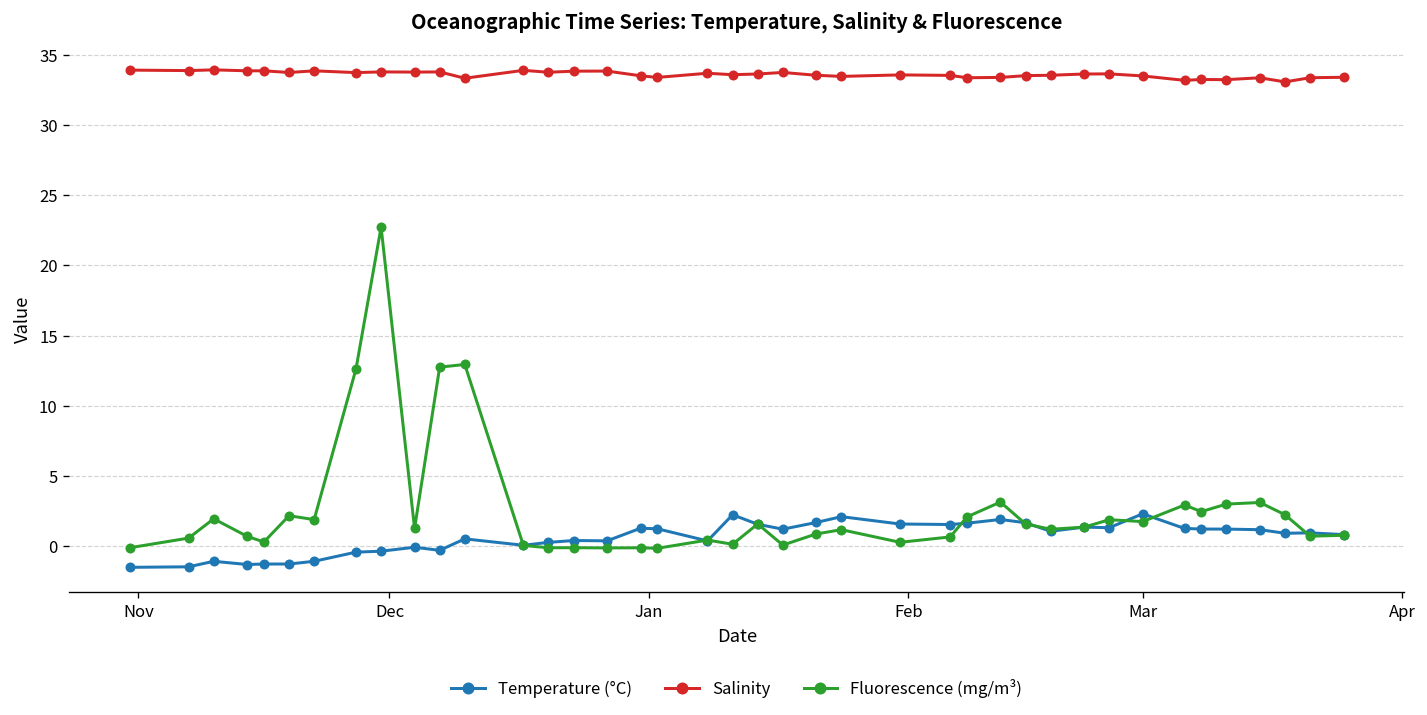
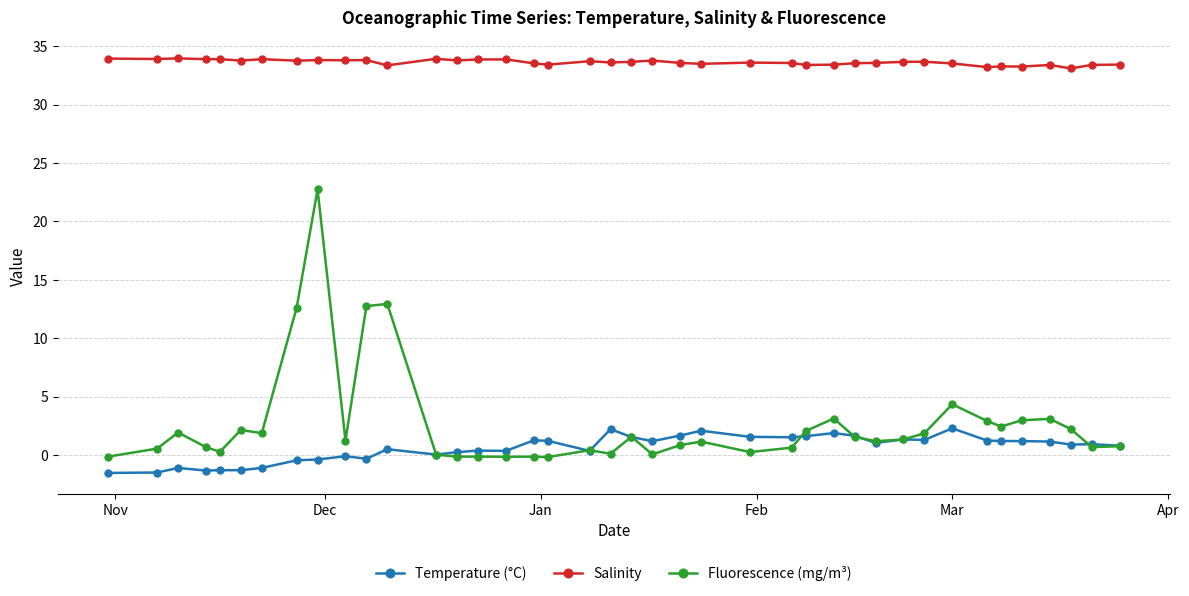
Fluorescence (mg/m³), Mar: 1.7 -> 4.3
